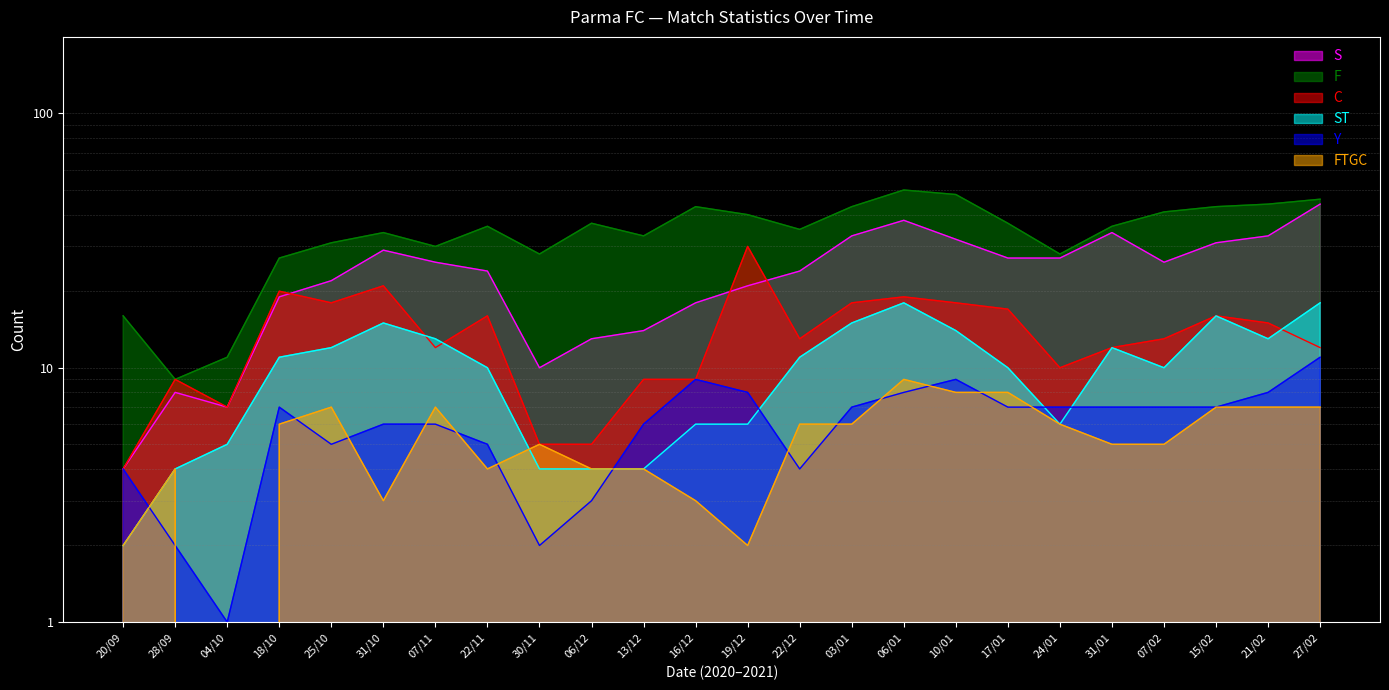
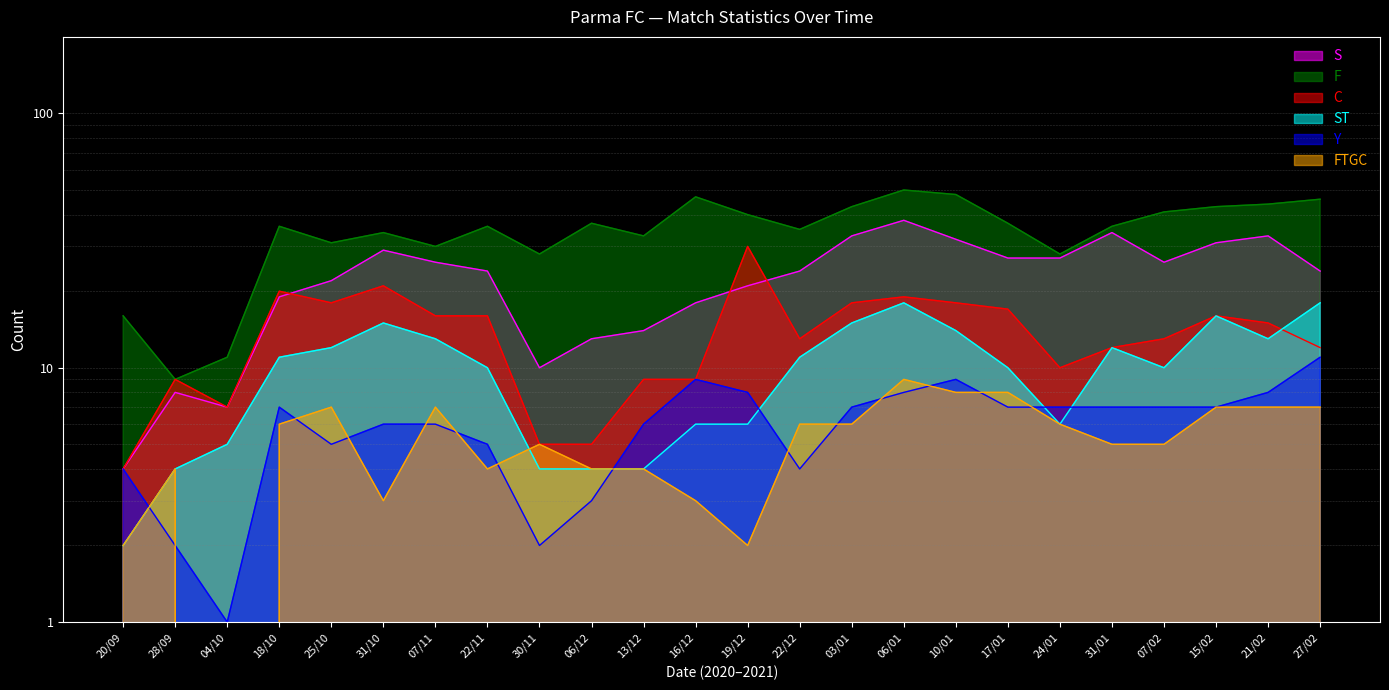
F, 18/10: 27 -> 36
C, 07/11: 12 -> 16
F, 16/12: 43 -> 47
S, 27/02: 44 -> 24
